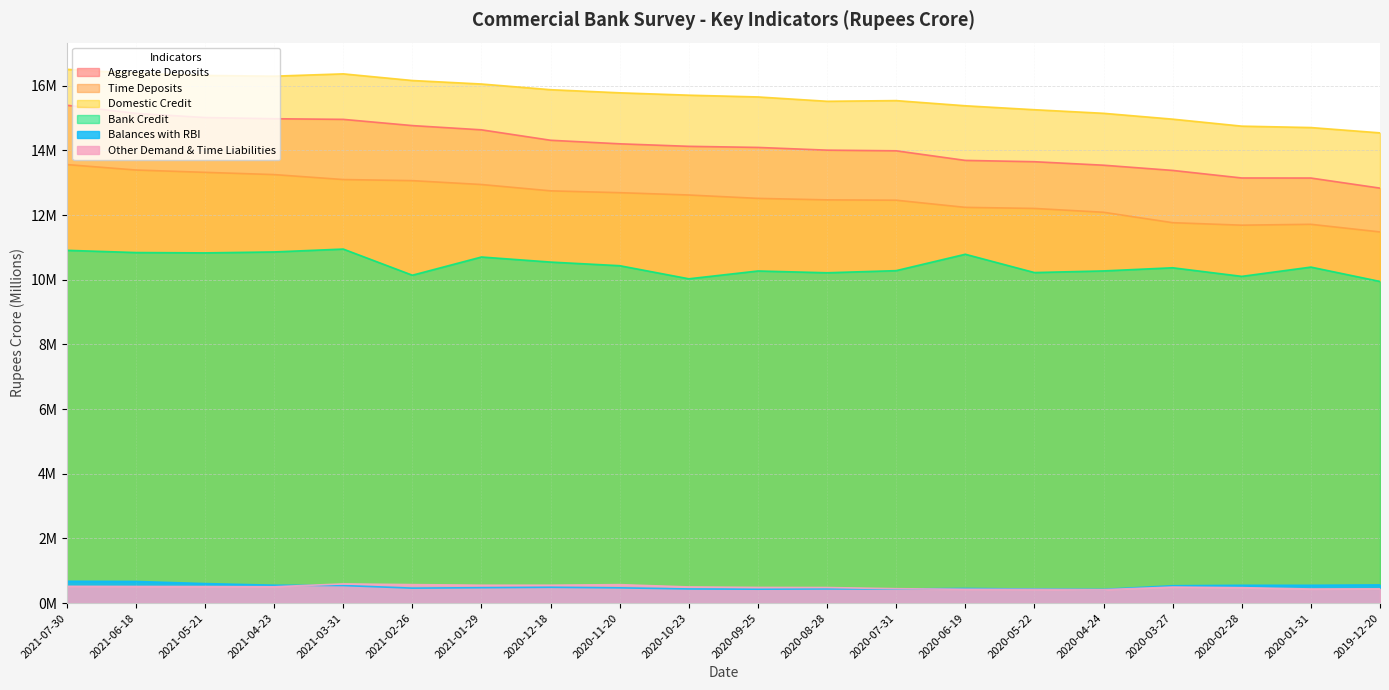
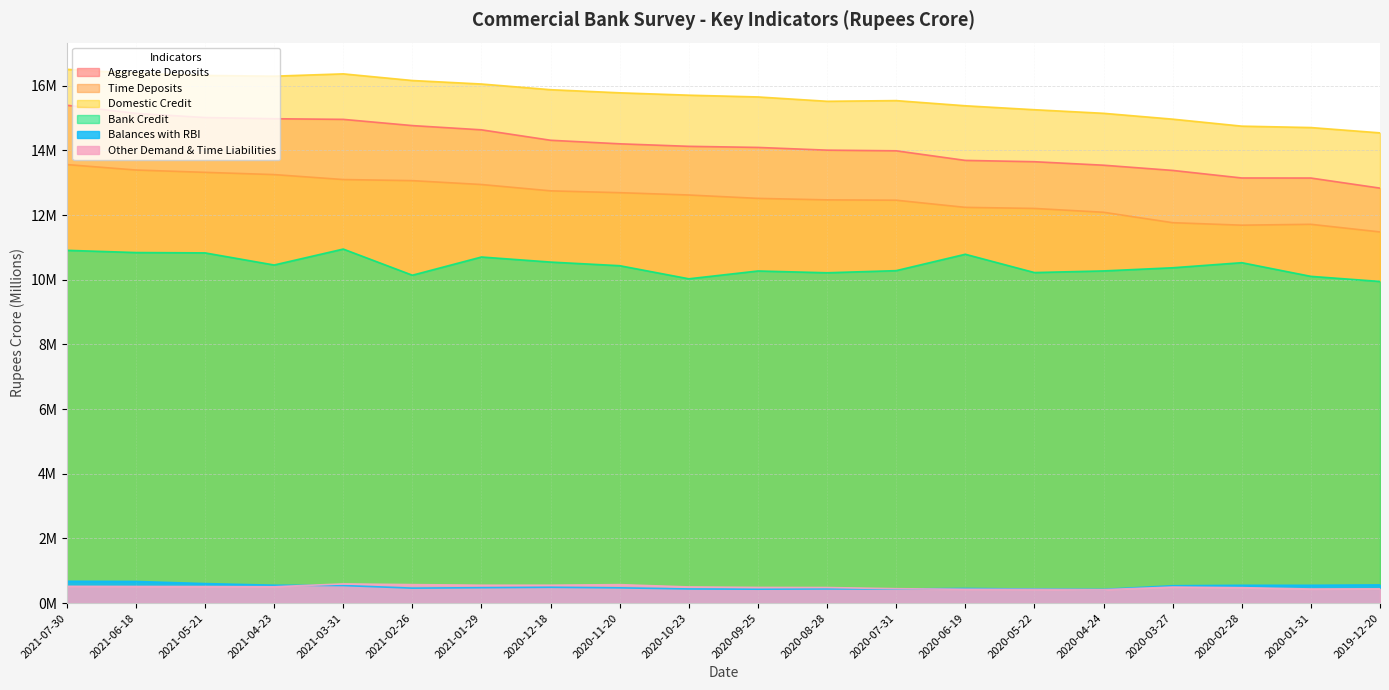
Bank Credit, 2021-04-23: 10900000 -> 10500000
Bank Credit, 2020-02-28: 10100000 -> 10500000
Bank Credit, 2020-01-31: 10400000 -> 10100000
